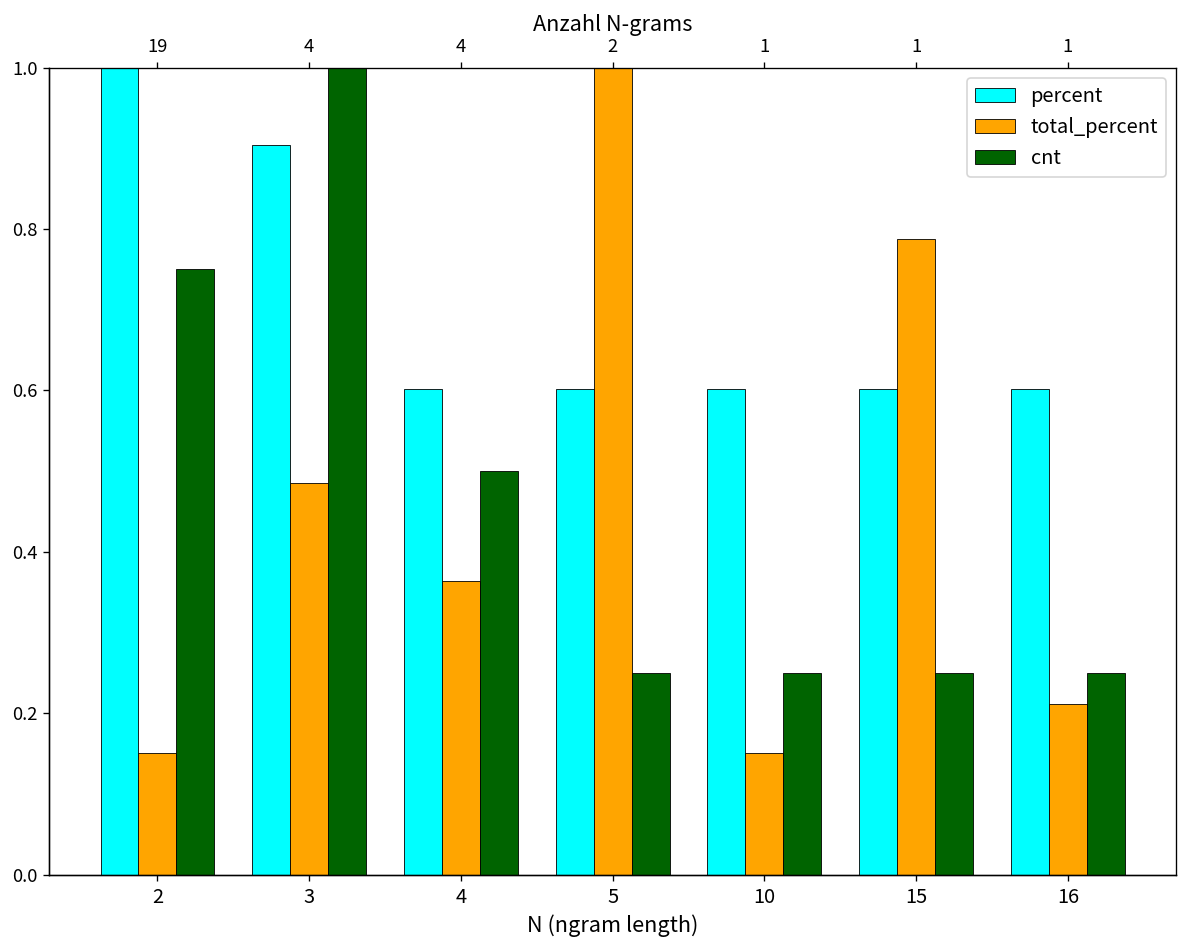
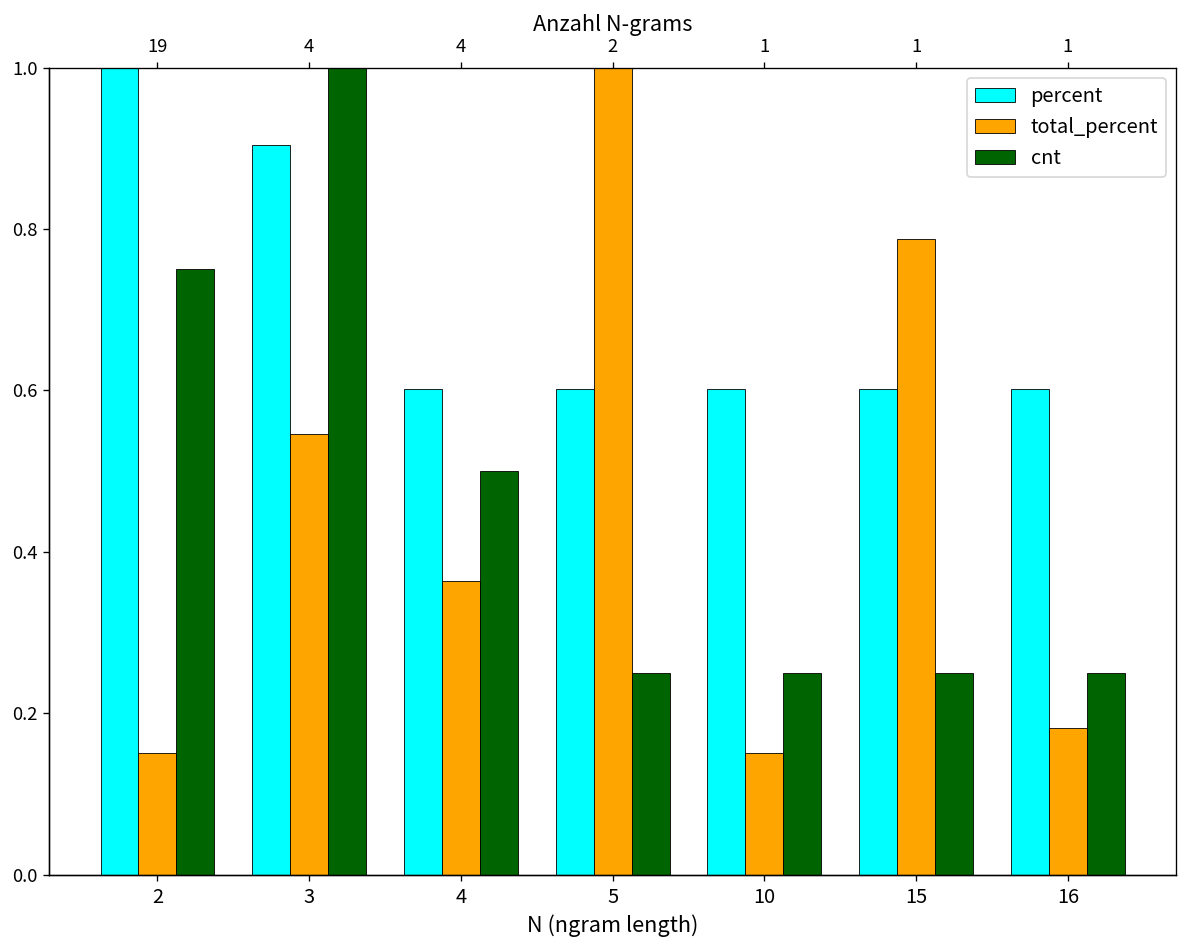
total_percent, 3: 0.48 -> 0.55
total_percent, 16: 0.21 -> 0.18
